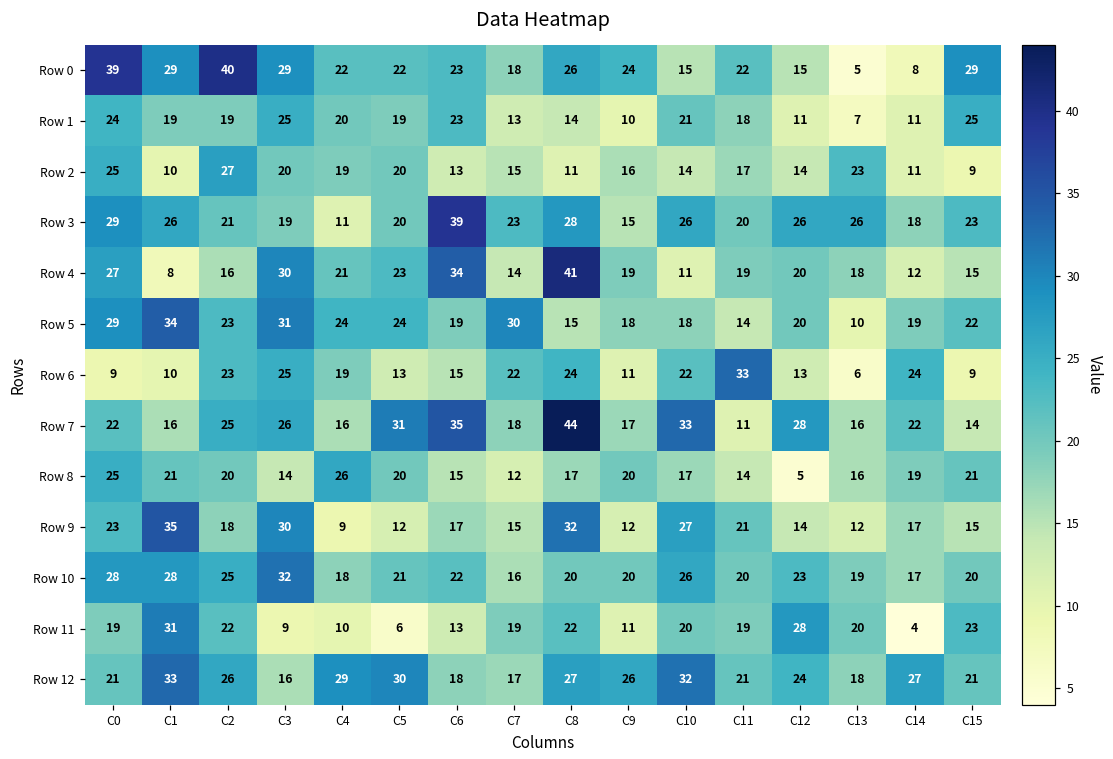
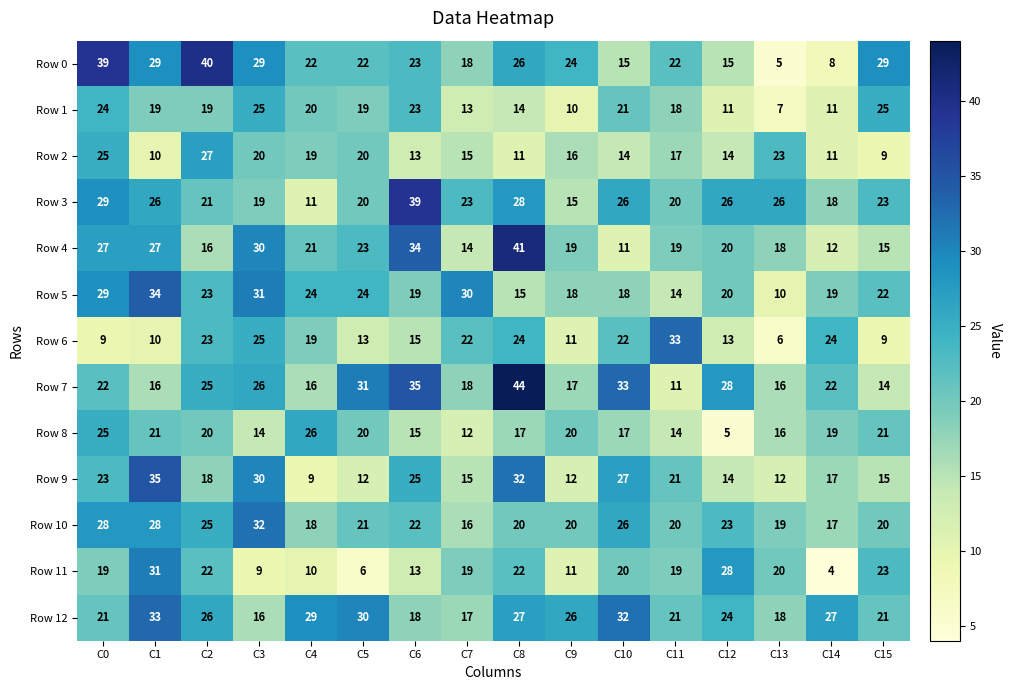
Row 4, C1: 8 -> 27
Row 9, C6: 17 -> 25
